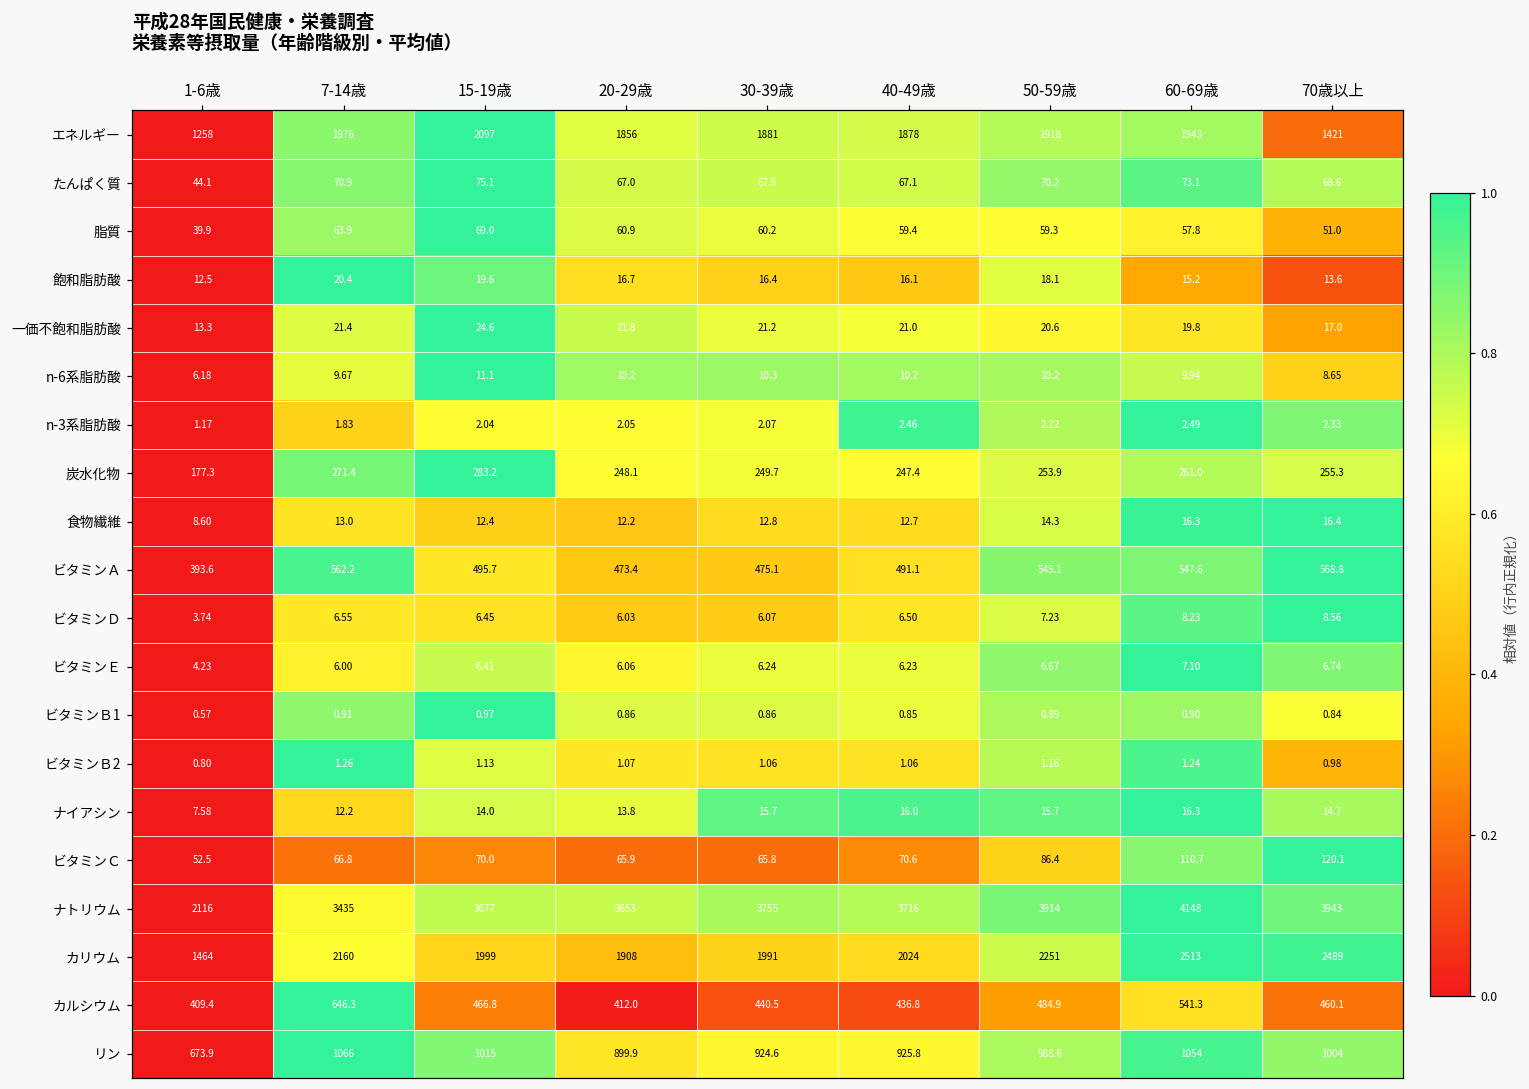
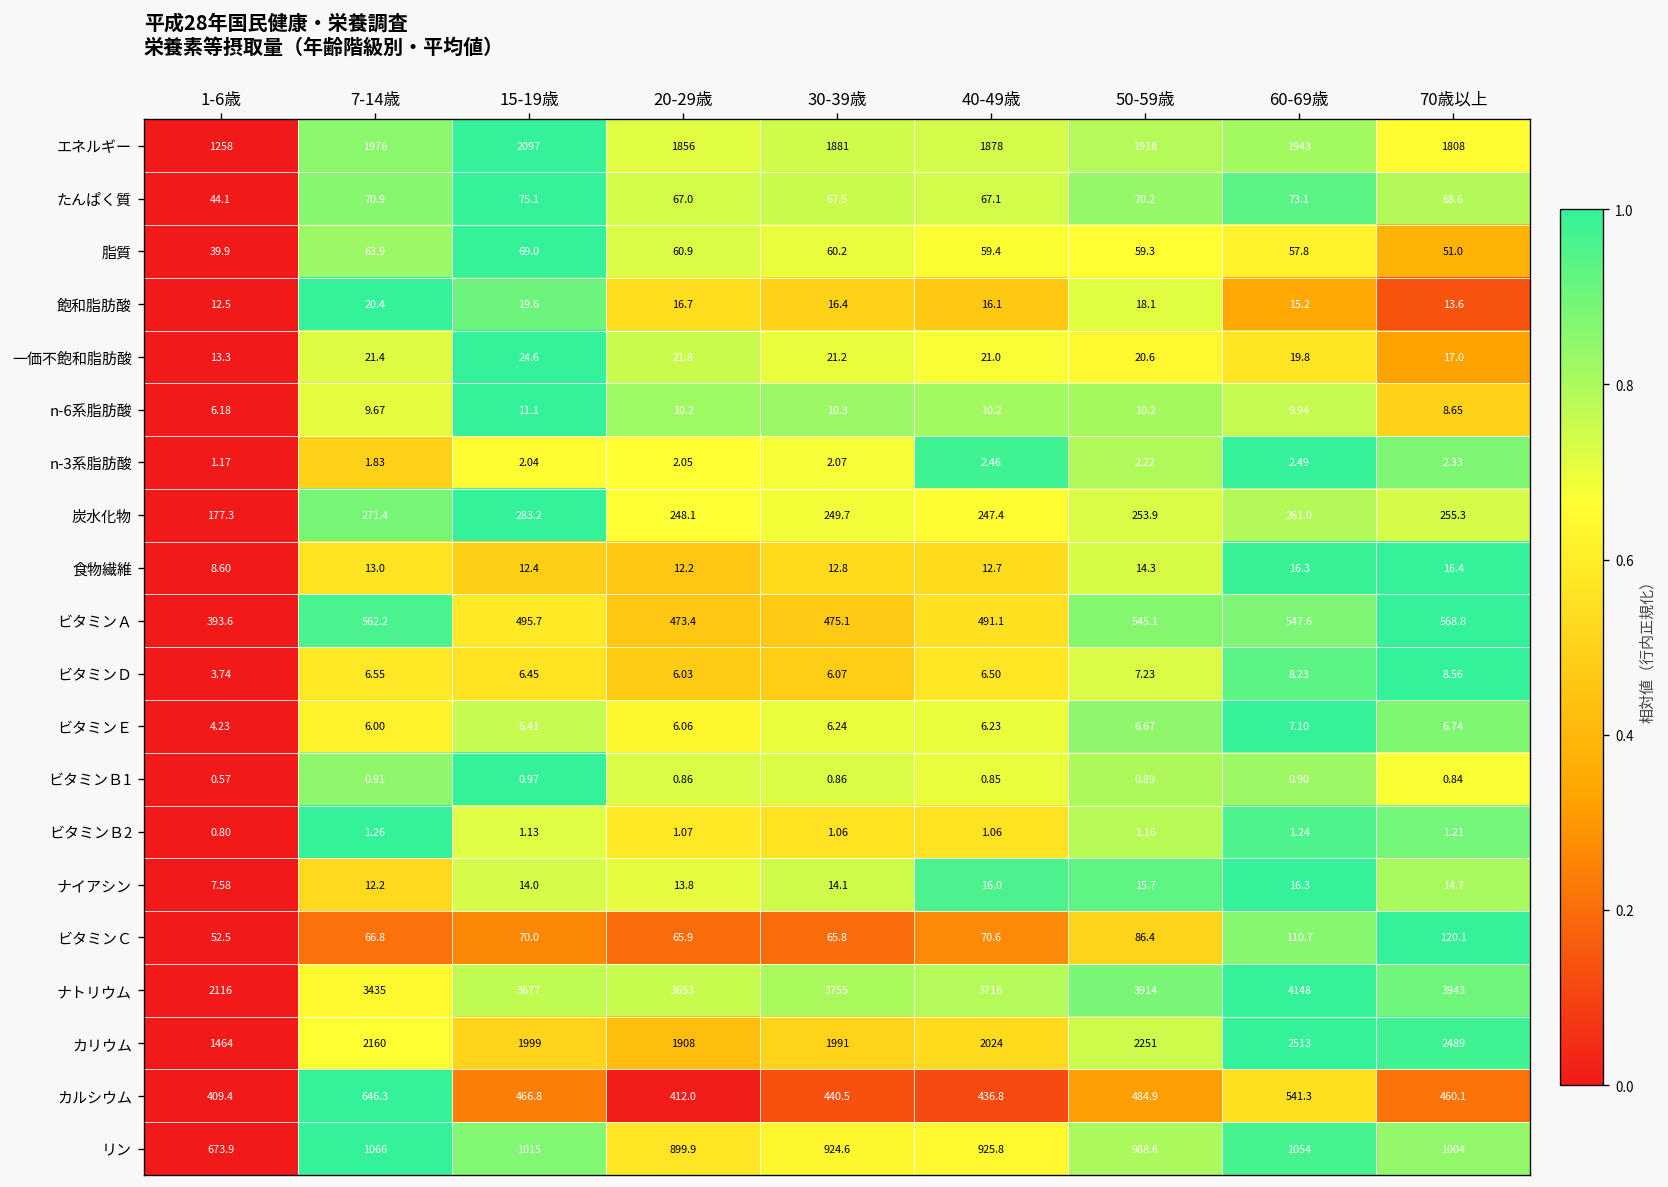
エネルギー, 70歳以上: 1421 -> 1808
ビタミンＢ2, 70歳以上: 0.98 -> 1.21
ナイアシン, 30-39歳: 15.7 -> 14.1
